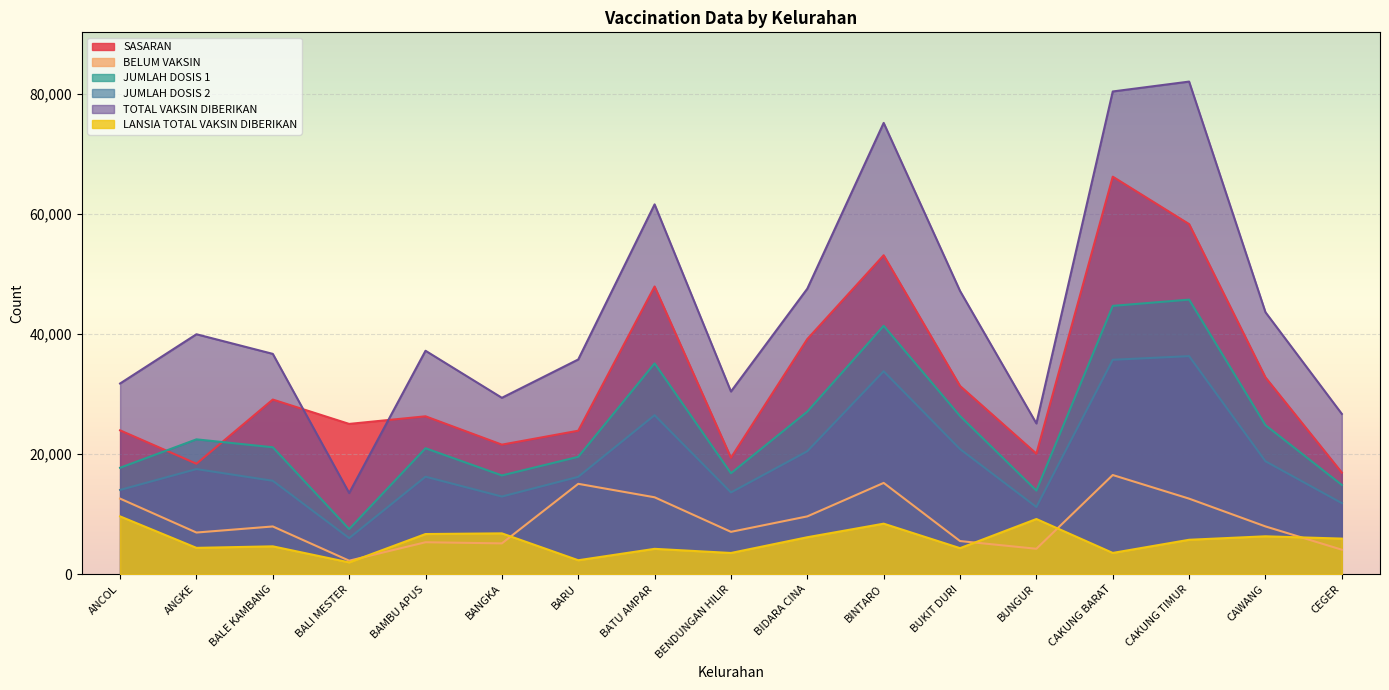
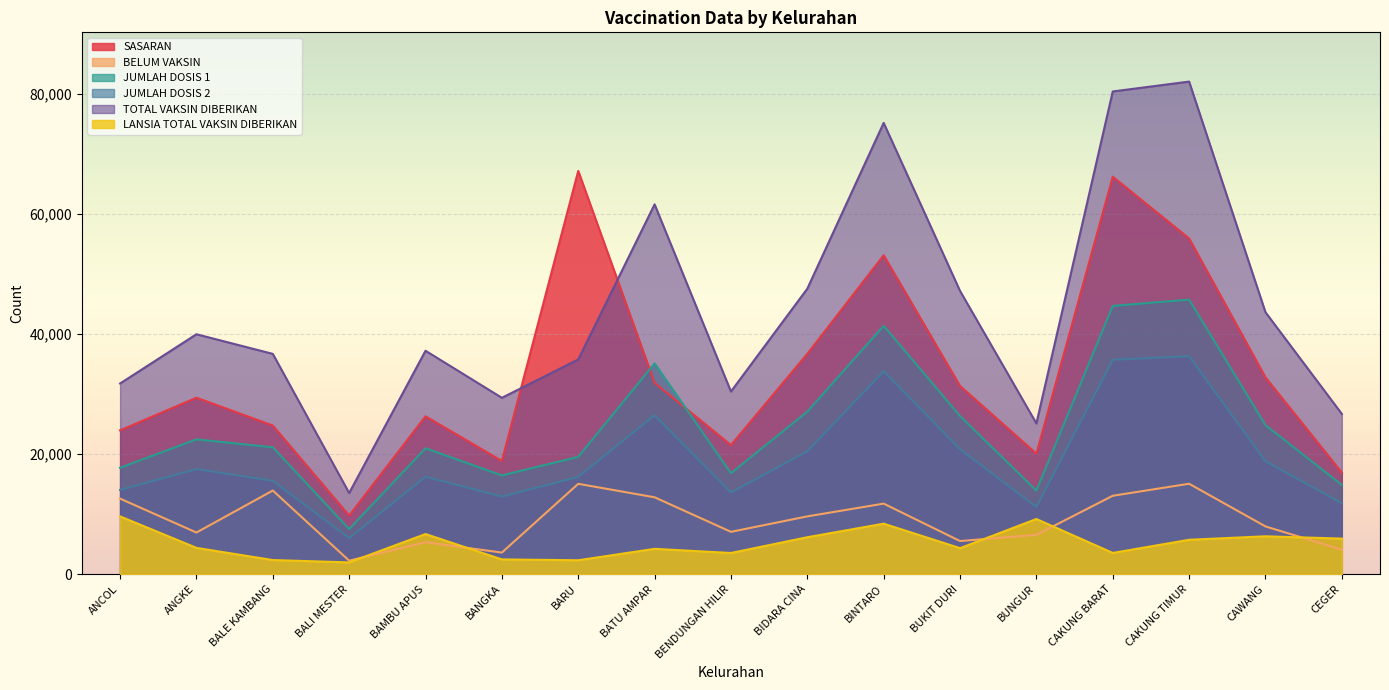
SASARAN, ANGKE: 18,000 -> 29,000
SASARAN, BALE KAMBANG: 29,000 -> 25,000
BELUM VAKSIN, BALE KAMBANG: 8,000 -> 14,000
LANSIA TOTAL VAKSIN DIBERIKAN, BALE KAMBANG: 5,000 -> 2,000
SASARAN, BALI MESTER: 25,000 -> 10,000
SASARAN, BANGKA: 22,000 -> 19,000
BELUM VAKSIN, BANGKA: 5,000 -> 4,000
LANSIA TOTAL VAKSIN DIBERIKAN, BANGKA: 7,000 -> 2,000
SASARAN, BARU: 24,000 -> 67,000
SASARAN, BATU AMPAR: 48,000 -> 32,000
SASARAN, BENDUNGAN HILIR: 19,000 -> 21,000
SASARAN, BIDARA CINA: 39,000 -> 37,000
BELUM VAKSIN, BINTARO: 15,000 -> 12,000
BELUM VAKSIN, BUNGUR: 4,000 -> 7,000
BELUM VAKSIN, CAKUNG BARAT: 17,000 -> 13,000
SASARAN, CAKUNG TIMUR: 58,000 -> 56,000
BELUM VAKSIN, CAKUNG TIMUR: 13,000 -> 15,000
